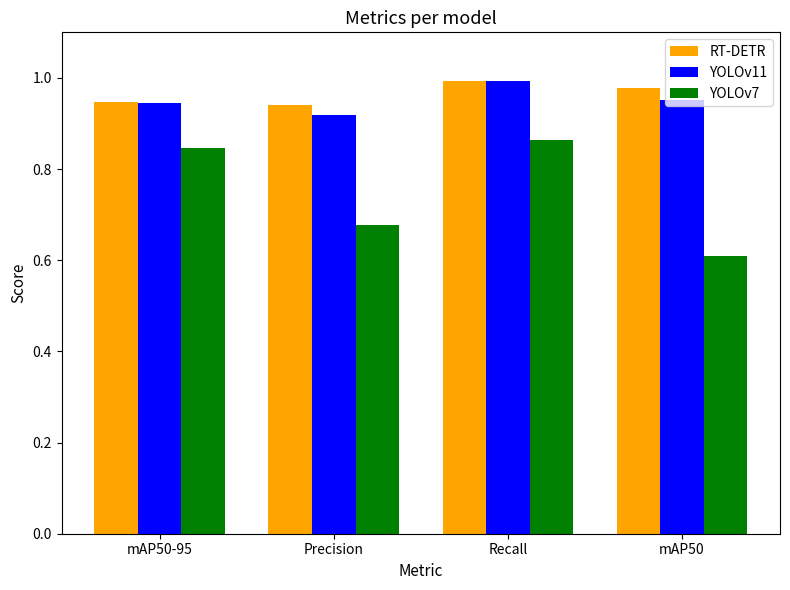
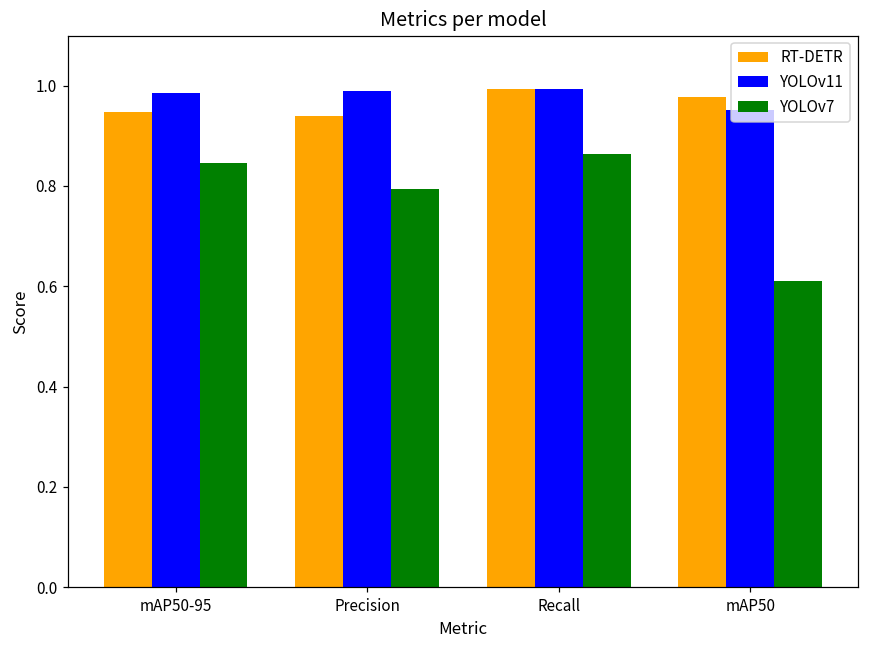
YOLOv11, mAP50-95: 0.95 -> 0.99
YOLOv11, Precision: 0.92 -> 0.99
YOLOv7, Precision: 0.68 -> 0.79
